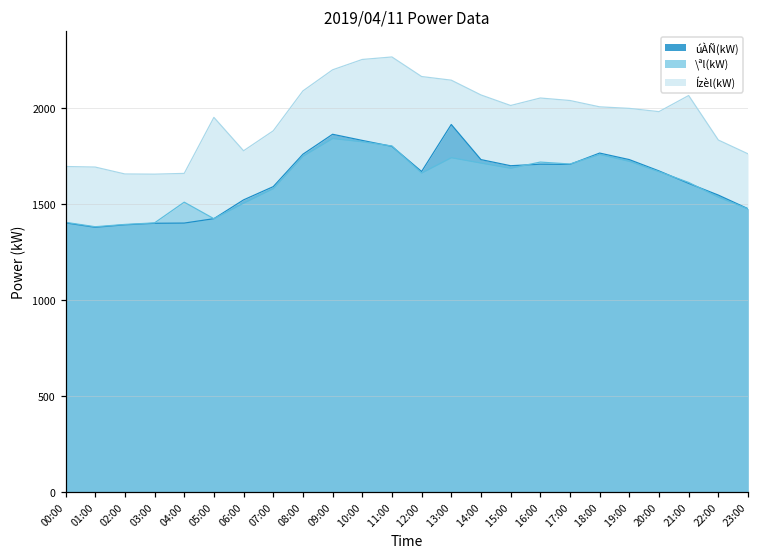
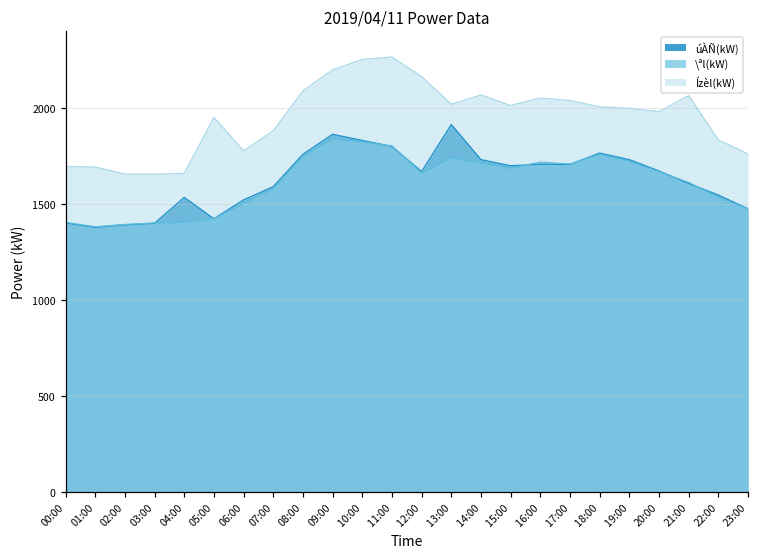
úÀÑ(kW), 04:00: 1400 -> 1530
\ªl(kW), 04:00: 1510 -> 1400
Ízèl(kW), 13:00: 2150 -> 2020
